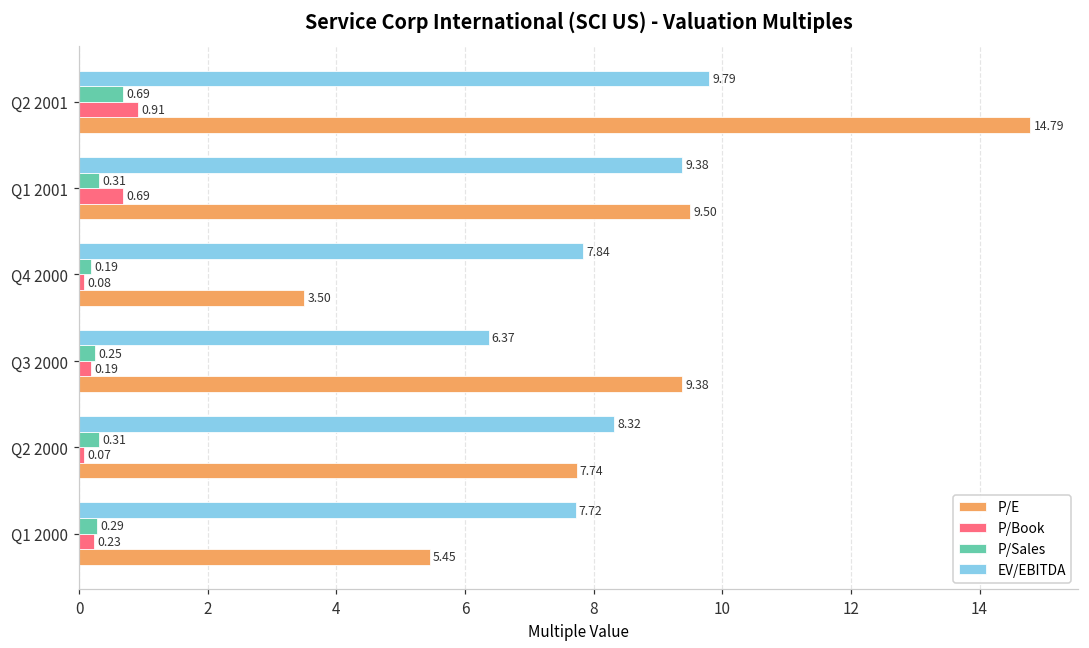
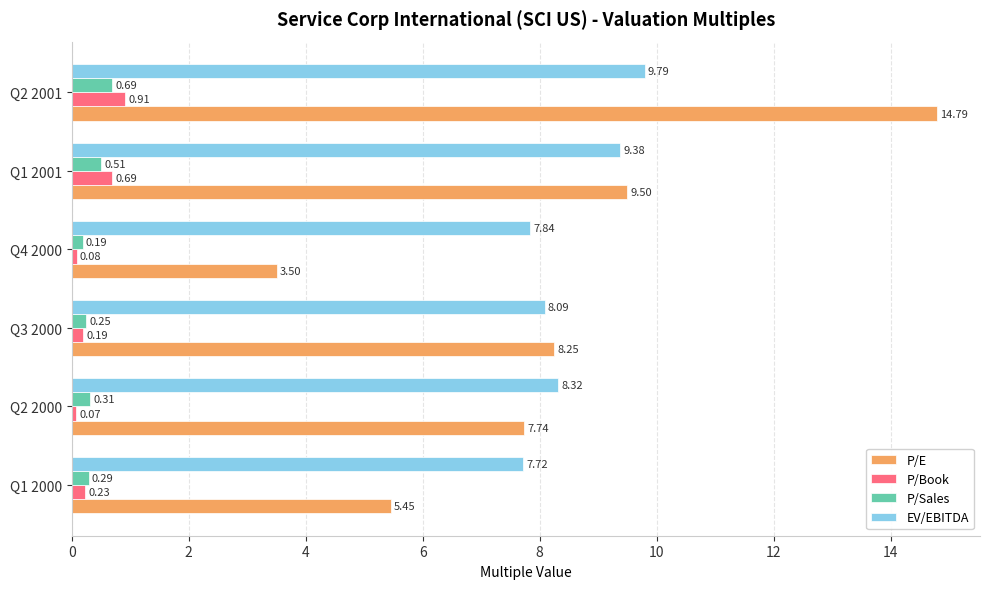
P/Sales, Q1 2001: 0.31 -> 0.51
EV/EBITDA, Q3 2000: 6.37 -> 8.09
P/E, Q3 2000: 9.38 -> 8.25
